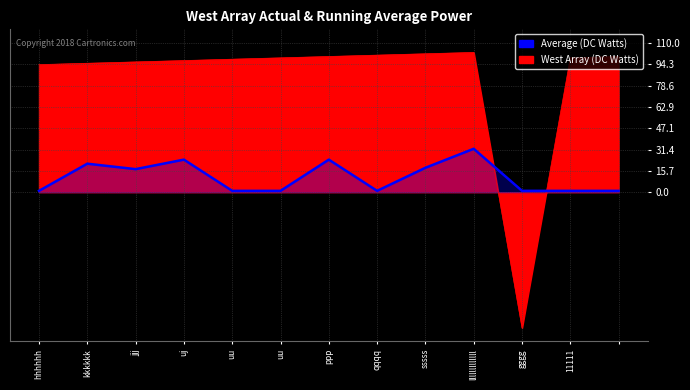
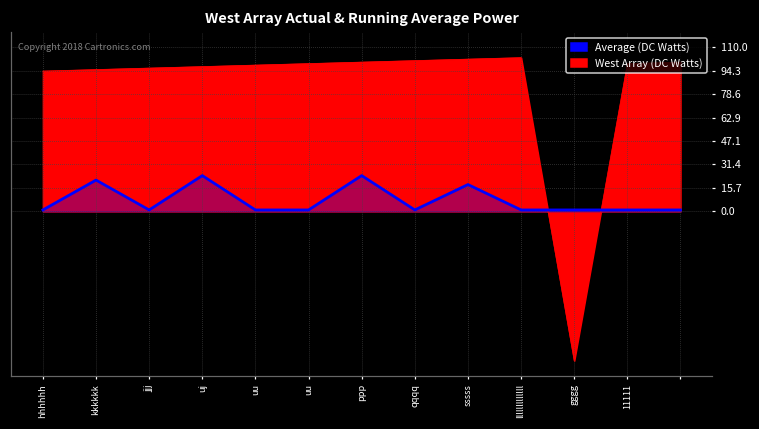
Average (DC Watts), jjj: 17 -> 1
Average (DC Watts), lllllllllllll: 32 -> 1
